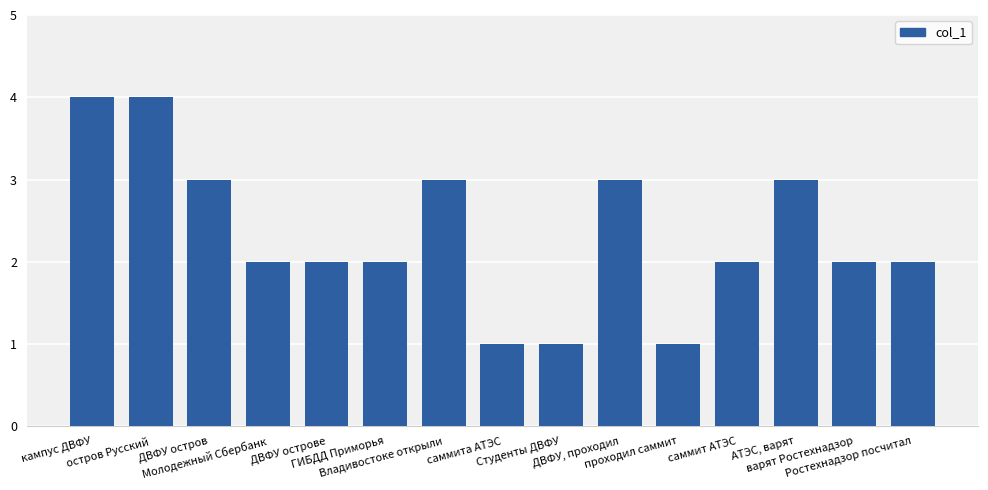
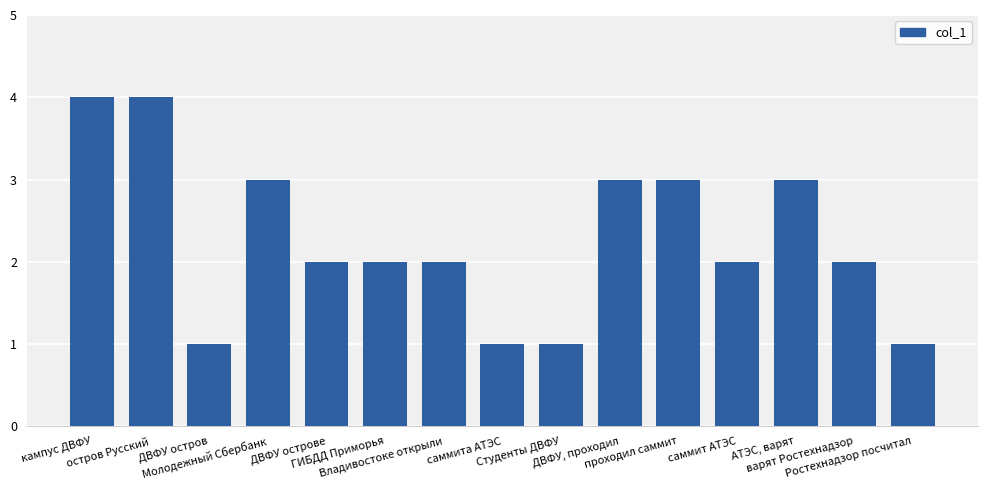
ДВФУ остров: 3 -> 1
Молодежный Сбербанк: 2 -> 3
Владивостоке открыли: 3 -> 2
проходил саммит: 1 -> 3
Ростехнадзор посчитал: 2 -> 1
